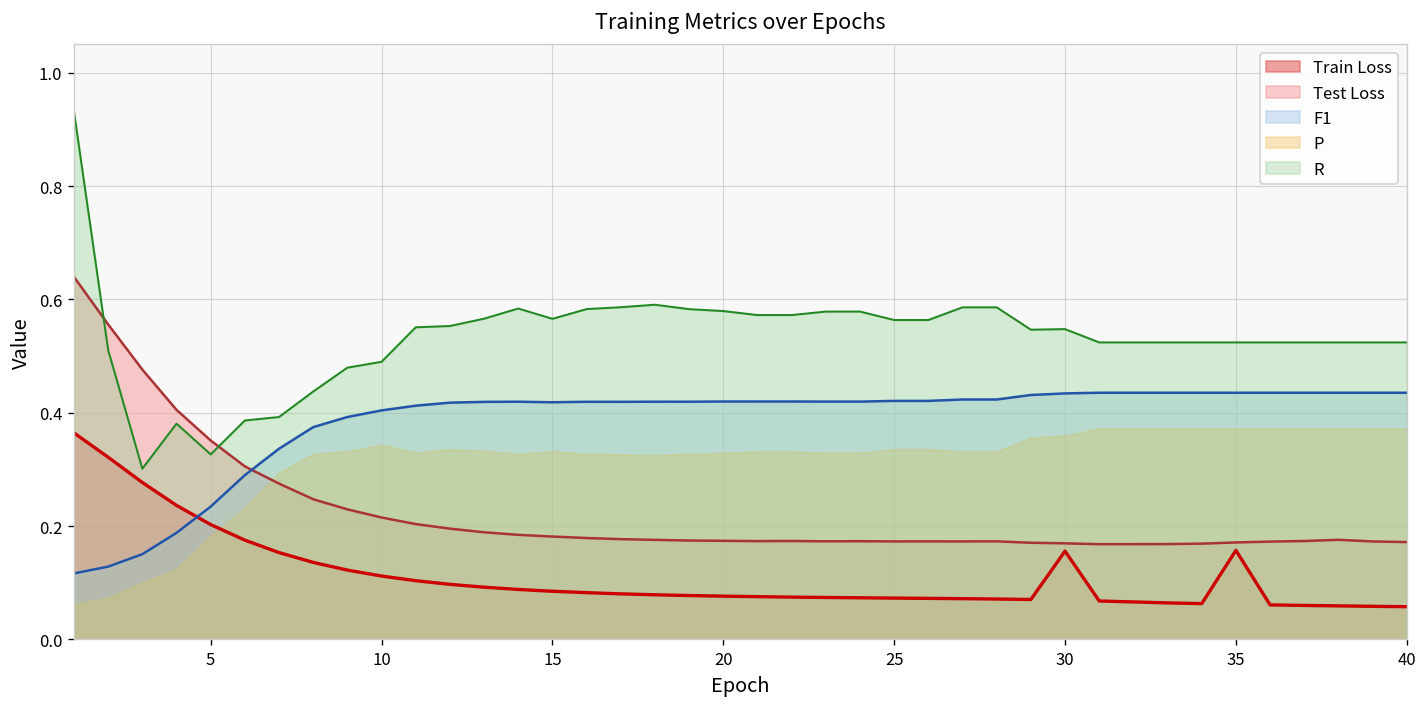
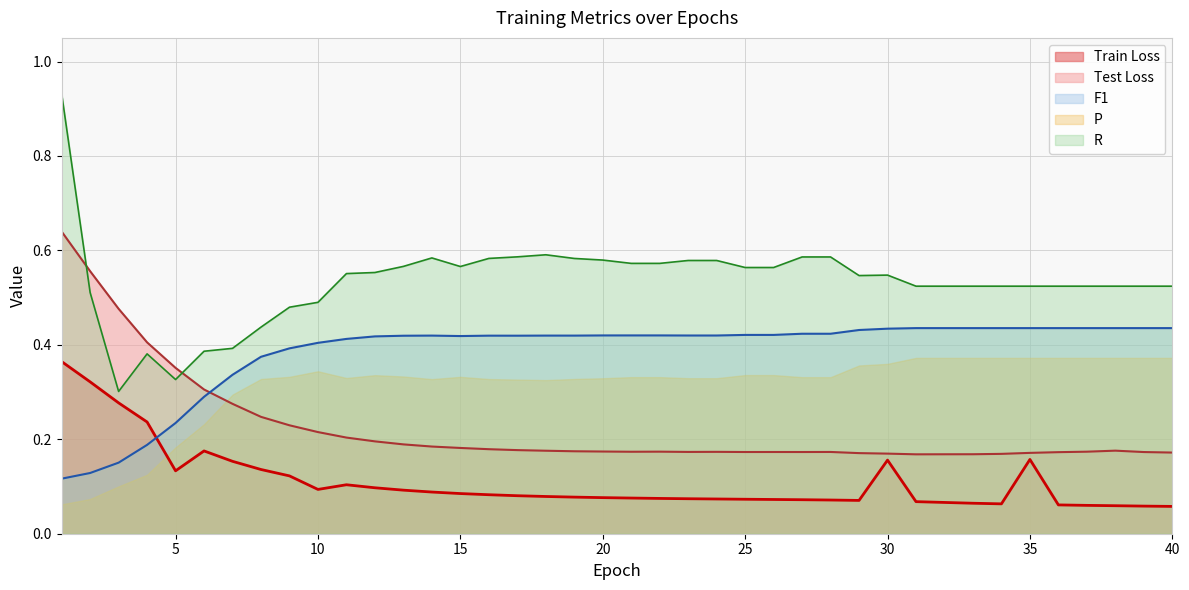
Train Loss, 5: 0.20 -> 0.13
Train Loss, 10: 0.11 -> 0.09
